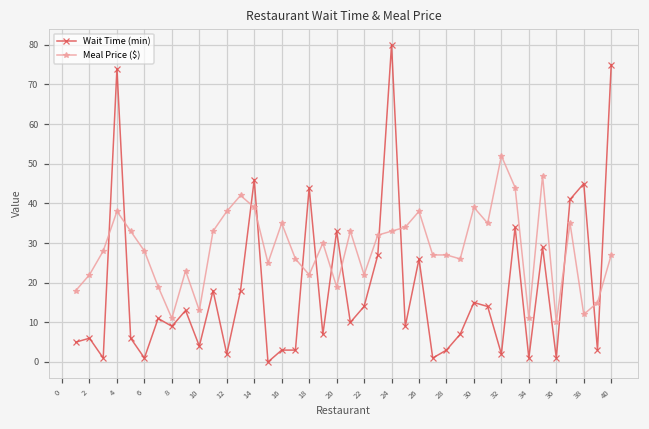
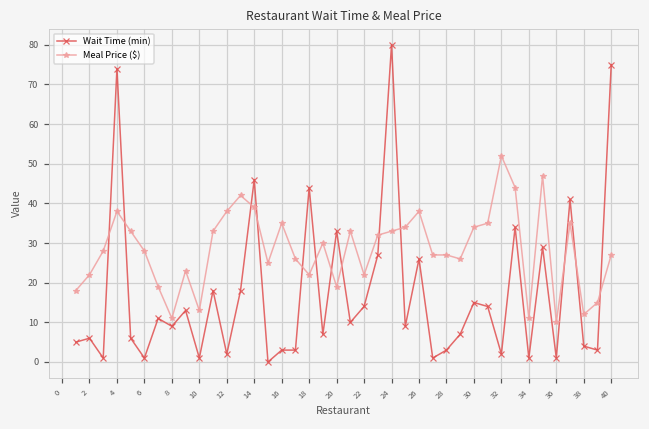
Wait Time (min), 10: 4 -> 1
Meal Price ($), 30: 39 -> 34
Wait Time (min), 38: 45 -> 4
